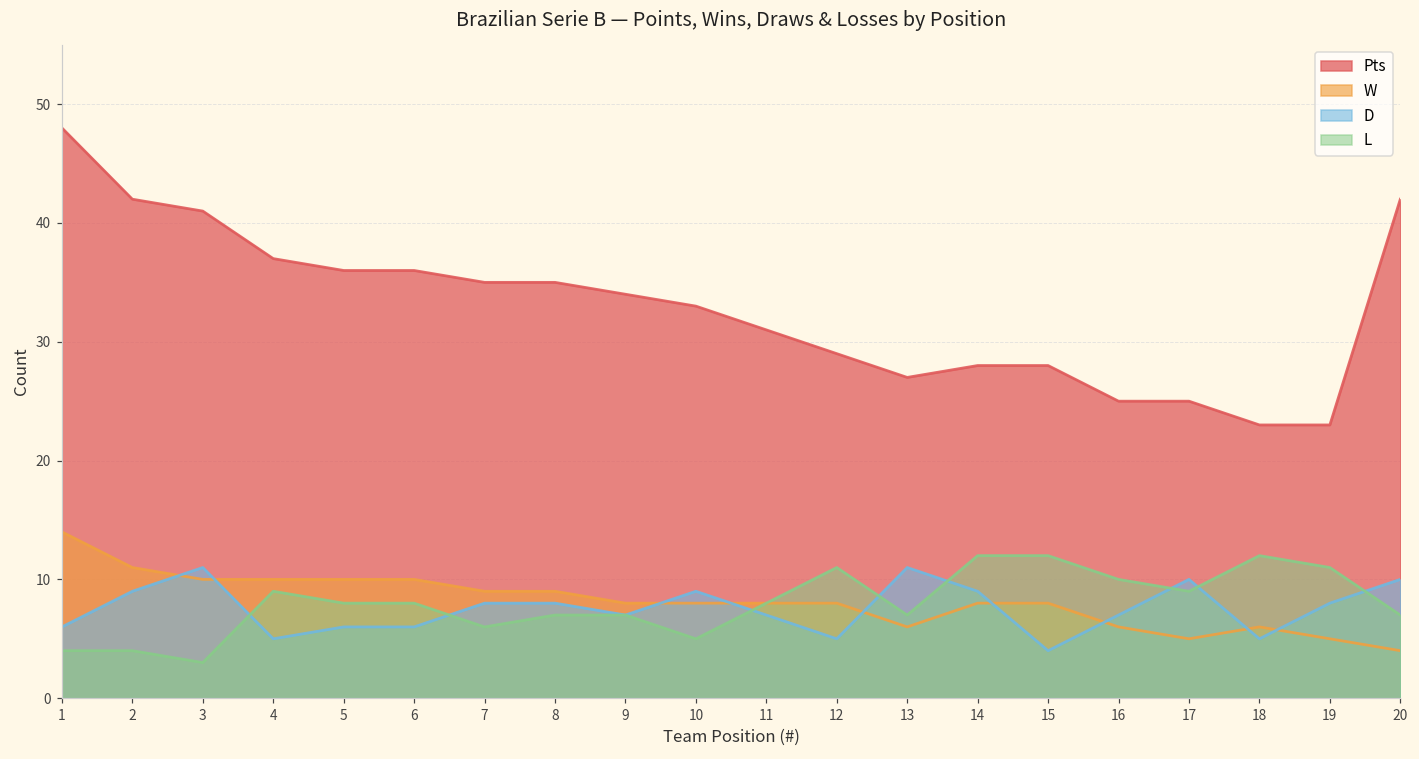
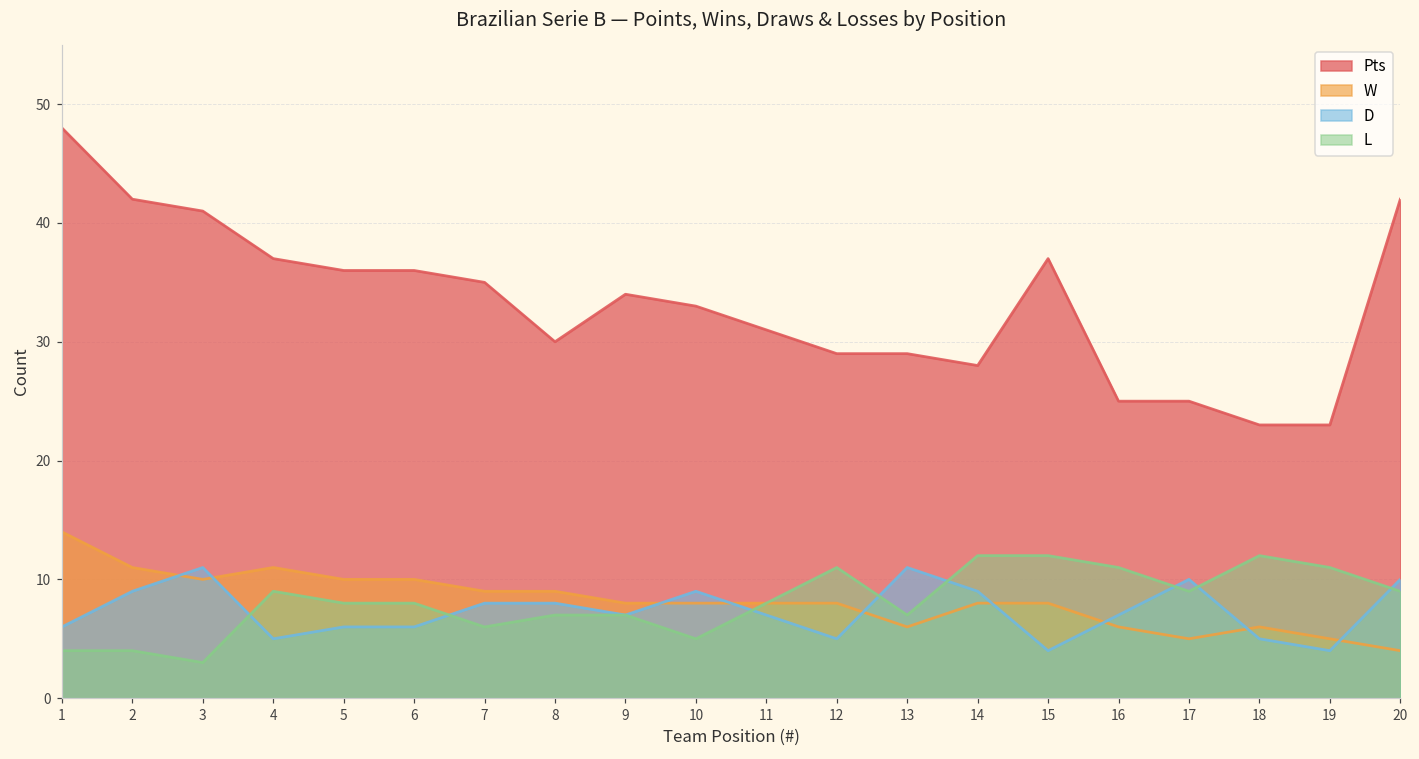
W, 4: 10 -> 11
Pts, 8: 35 -> 30
Pts, 13: 27 -> 29
Pts, 15: 28 -> 37
L, 16: 10 -> 11
D, 19: 8 -> 4
L, 20: 7 -> 9
